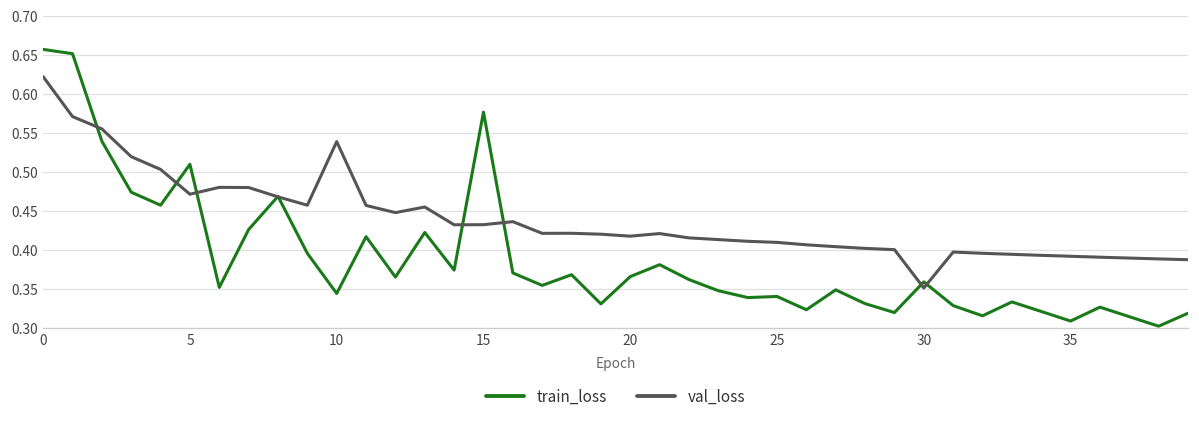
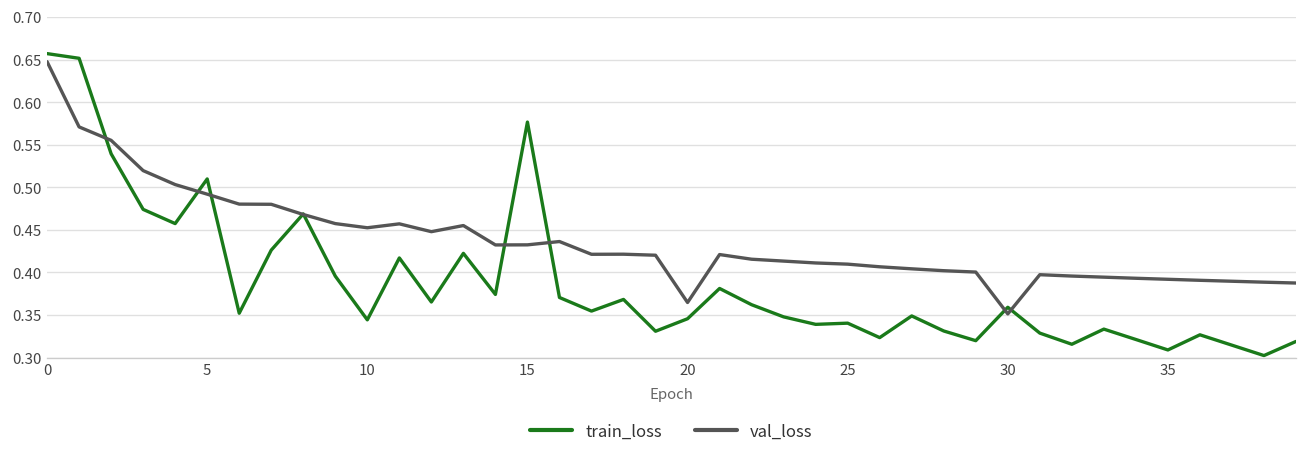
val_loss, 0: 0.62 -> 0.65
val_loss, 5: 0.47 -> 0.49
val_loss, 10: 0.54 -> 0.45
train_loss, 20: 0.37 -> 0.35
val_loss, 20: 0.42 -> 0.36
